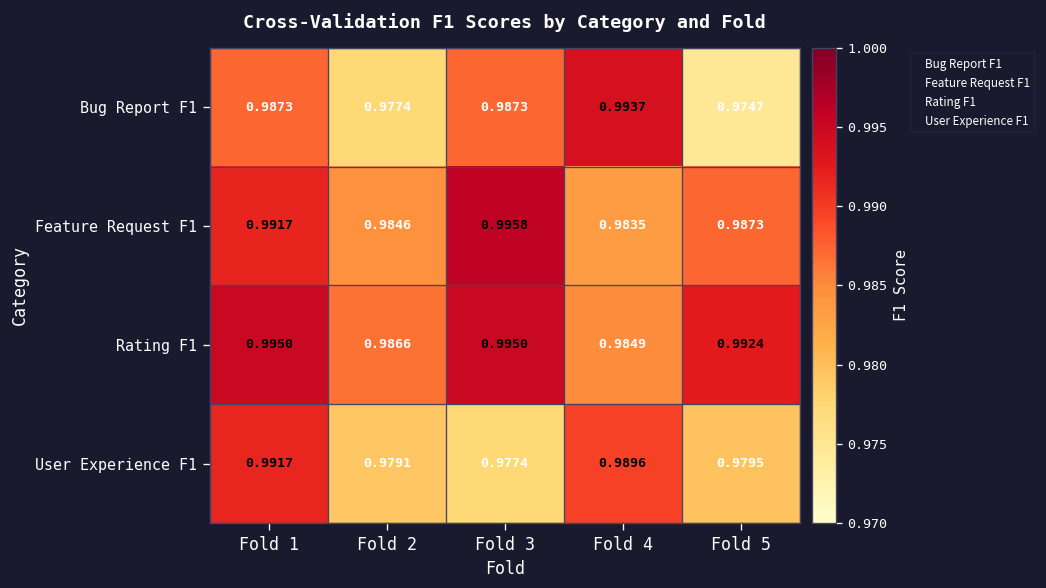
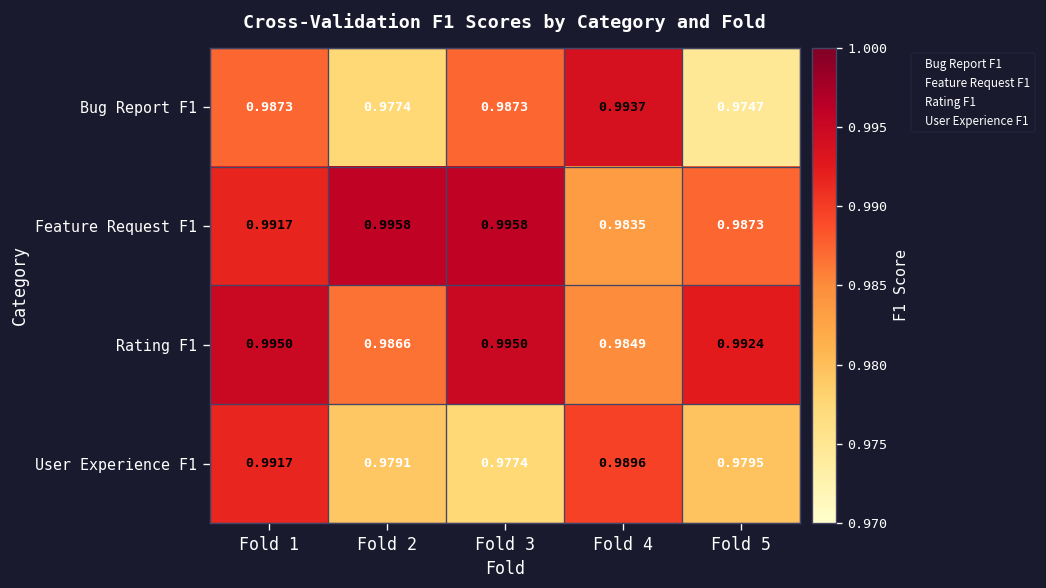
Feature Request F1, Fold 2: 0.9846 -> 0.9958
